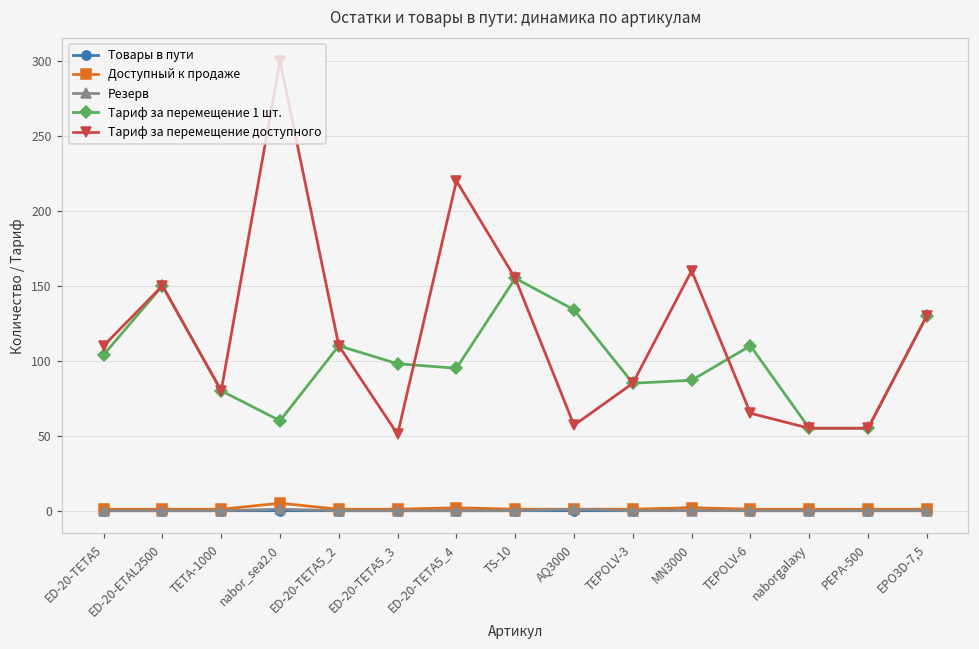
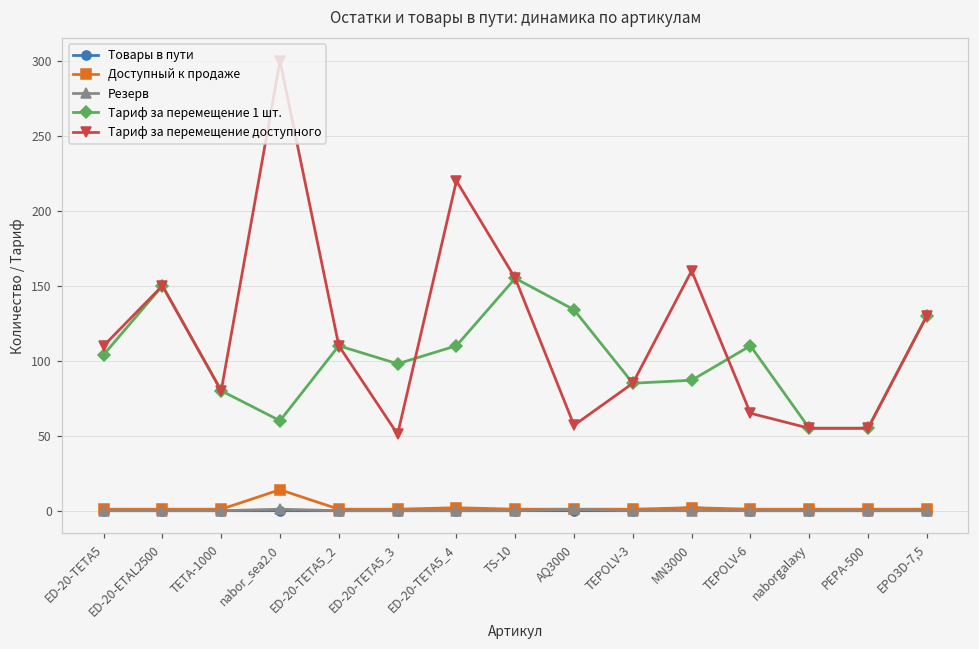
Доступный к продаже, nabor_sea2.0: 5 -> 14
Тариф за перемещение 1 шт., ED-20-TETA5_4: 95 -> 110
